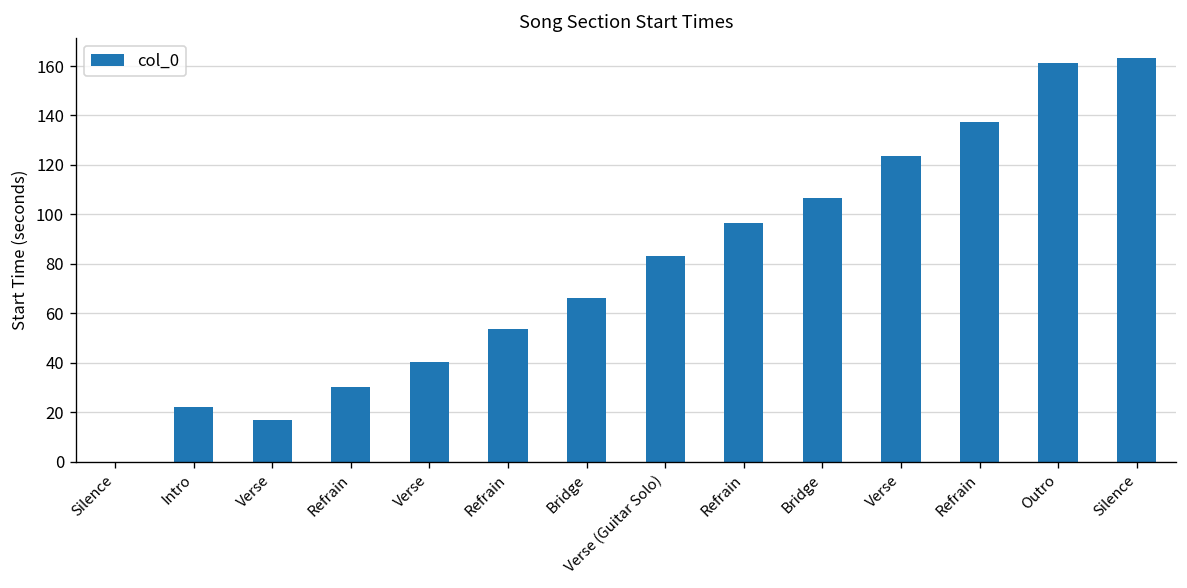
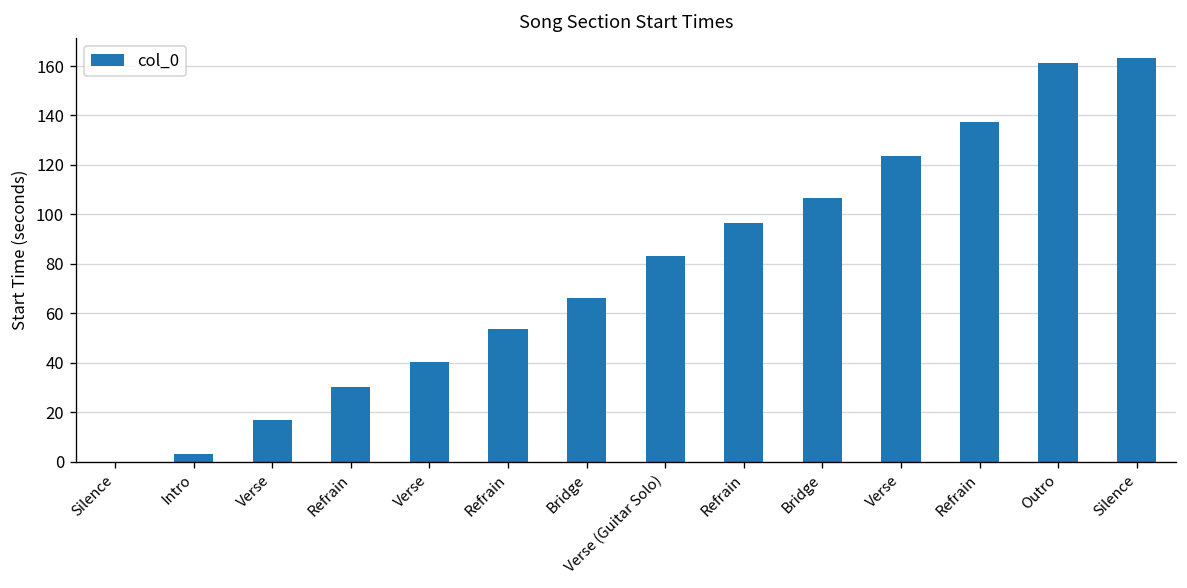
Intro: 22 -> 3
